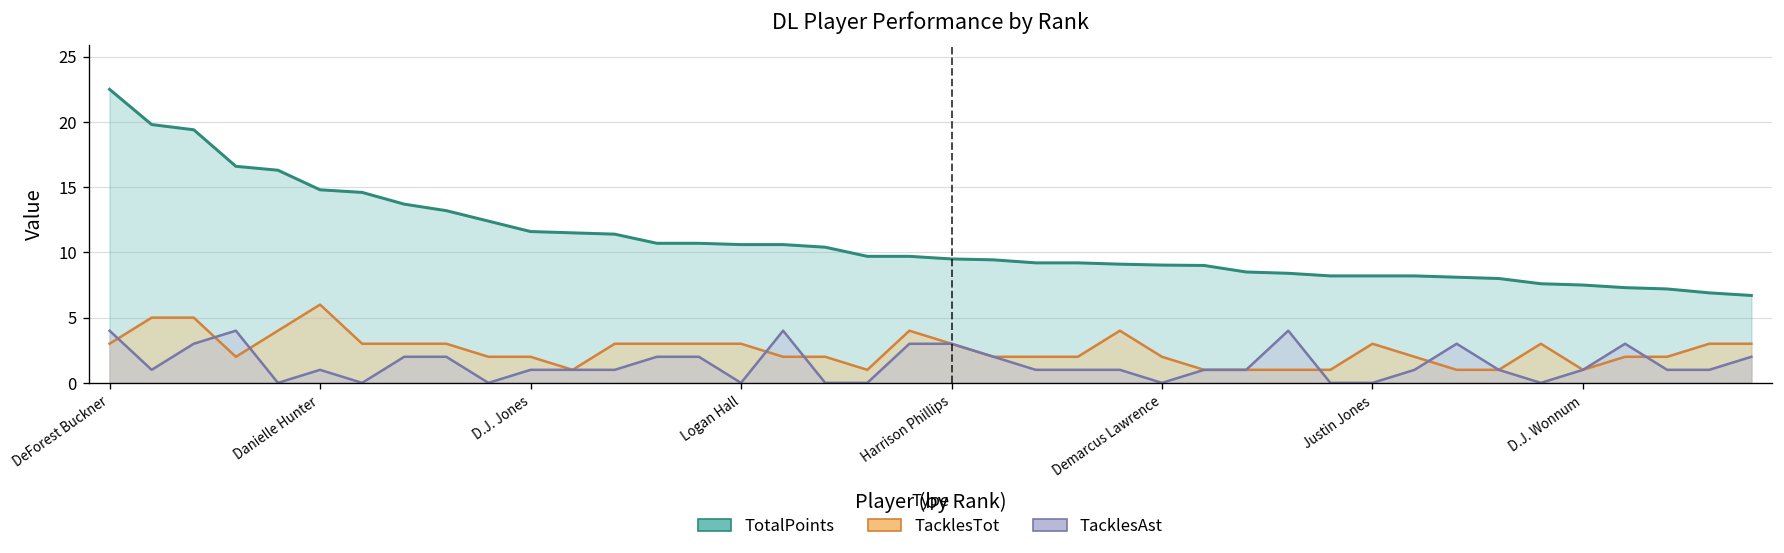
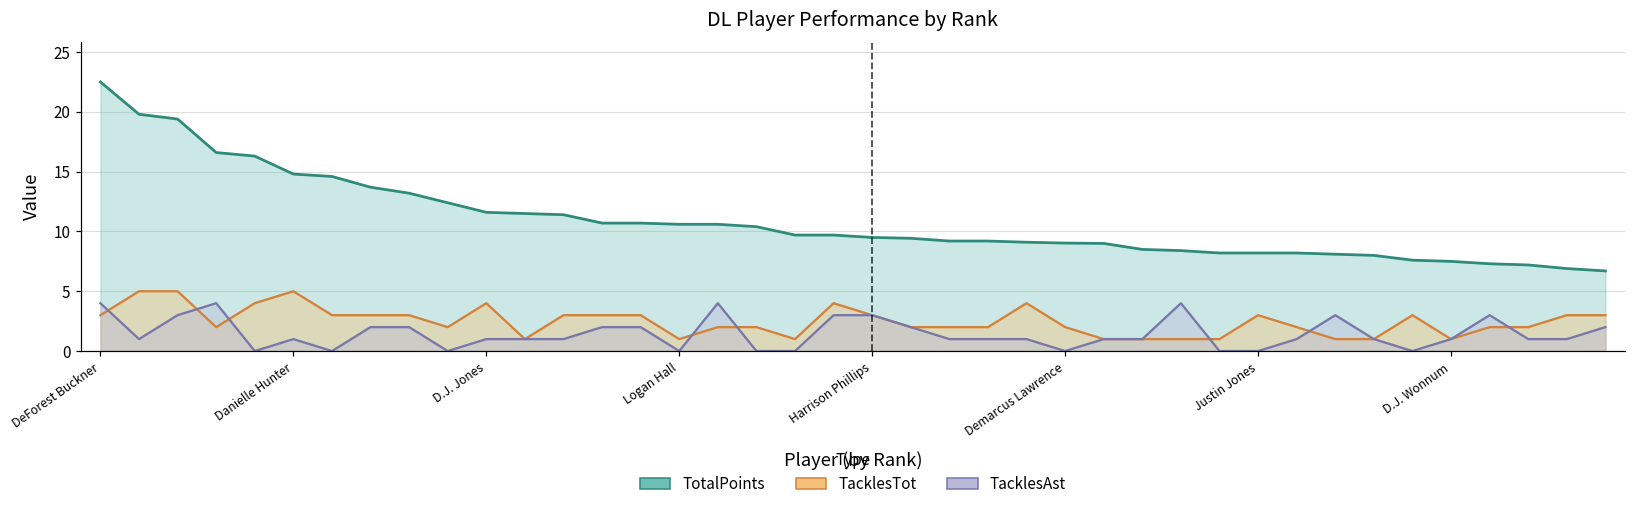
TacklesTot, Danielle Hunter: 6 -> 5
TacklesTot, D.J. Jones: 2 -> 4
TacklesTot, Logan Hall: 3 -> 1
